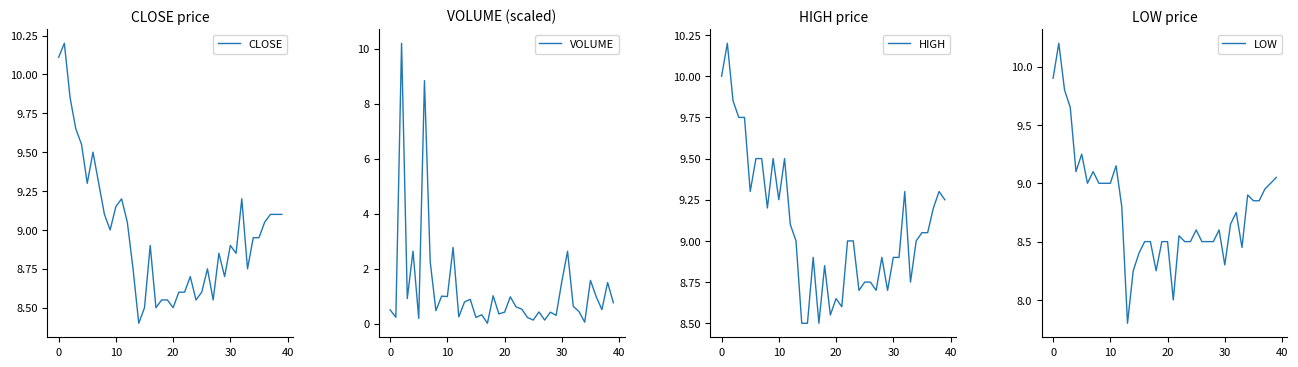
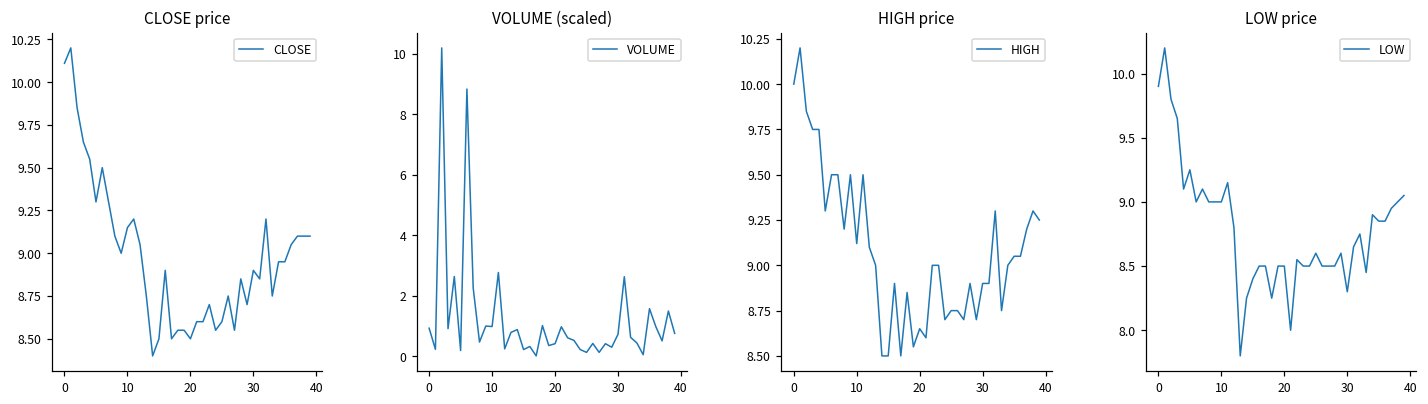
VOLUME (scaled), 0: 0.5 -> 0.9
VOLUME (scaled), 30: 1.5 -> 0.7
HIGH price, 10: 9.25 -> 9.12
